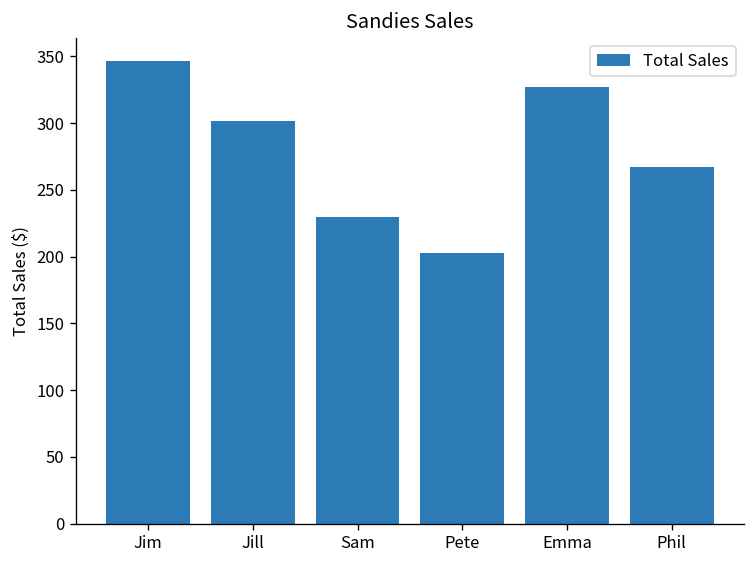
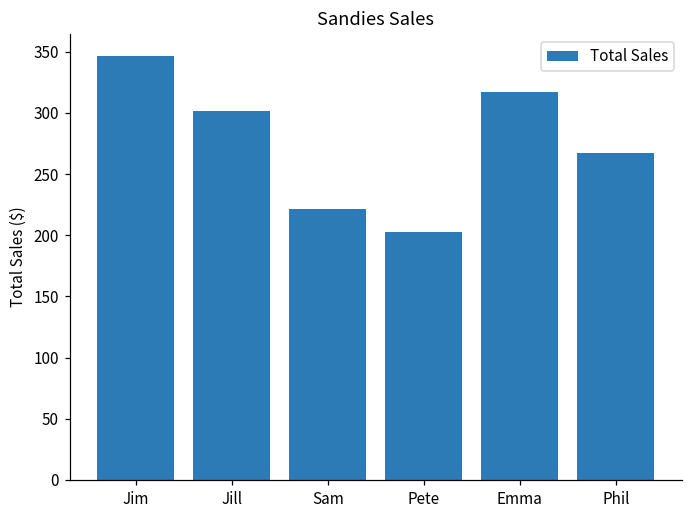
Sam: 229 -> 222
Emma: 327 -> 317
